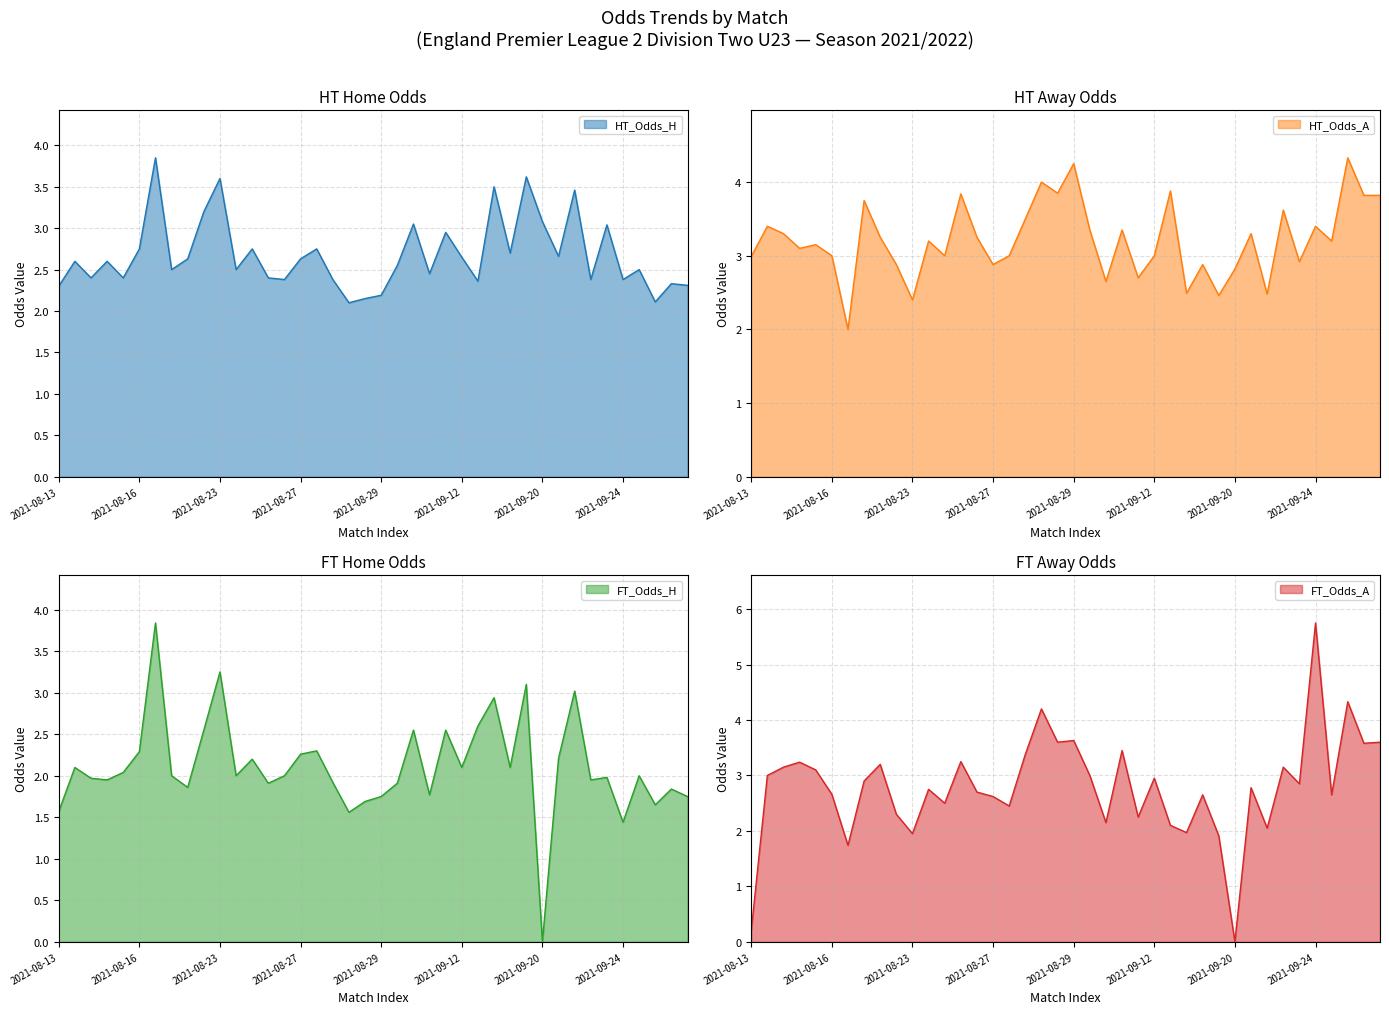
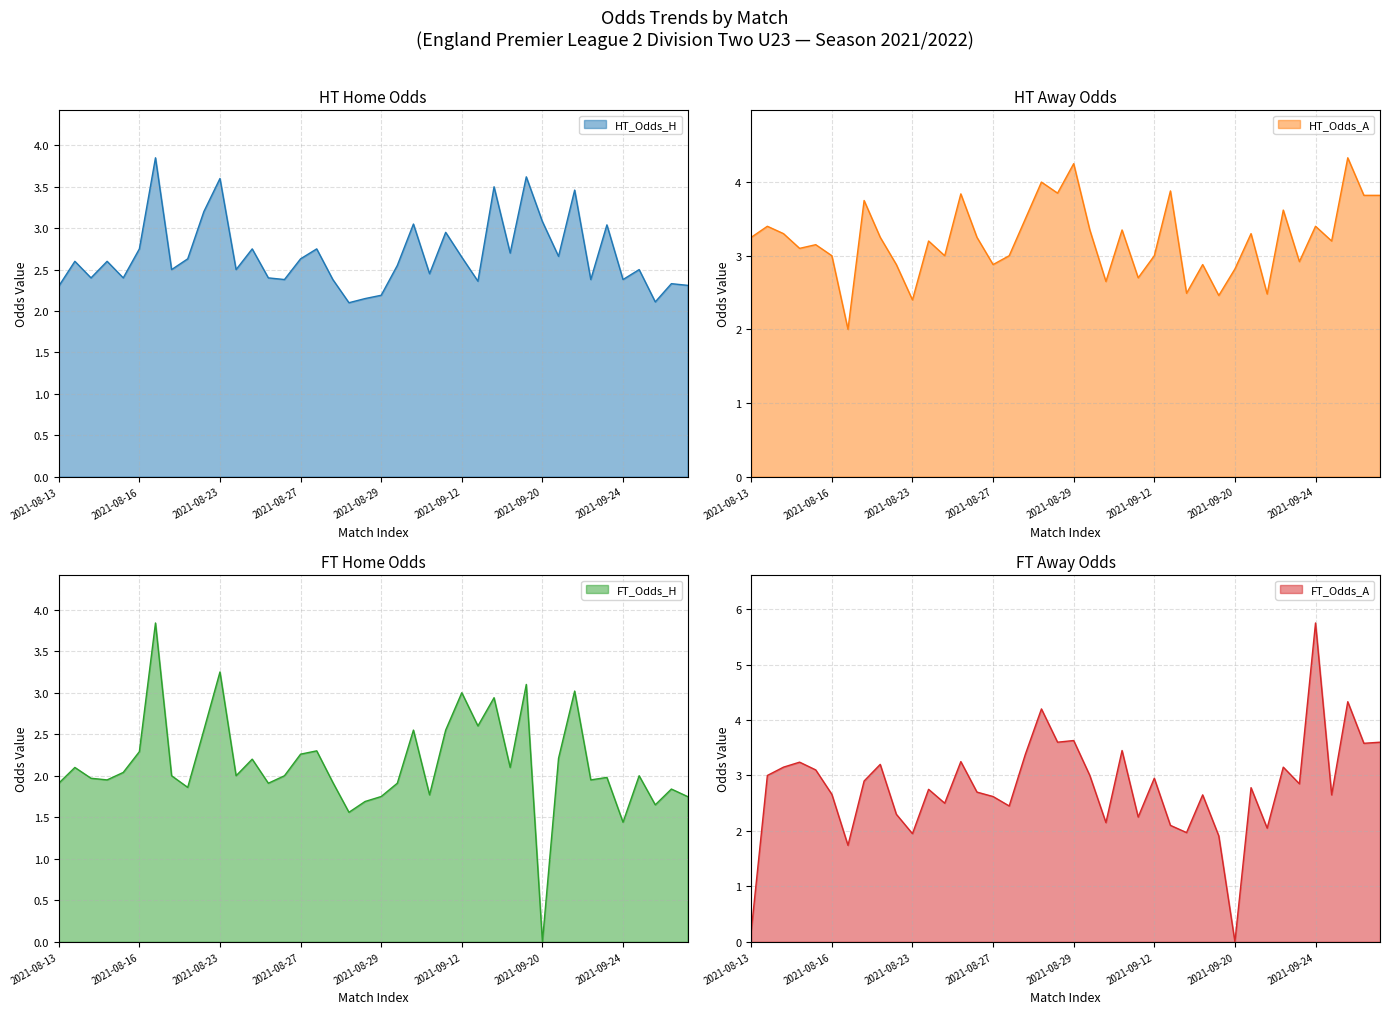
HT Away Odds, 2021-08-13: 3.0 -> 3.3
FT Home Odds, 2021-08-13: 1.6 -> 1.9
FT Home Odds, 2021-09-12: 2.1 -> 3.0
